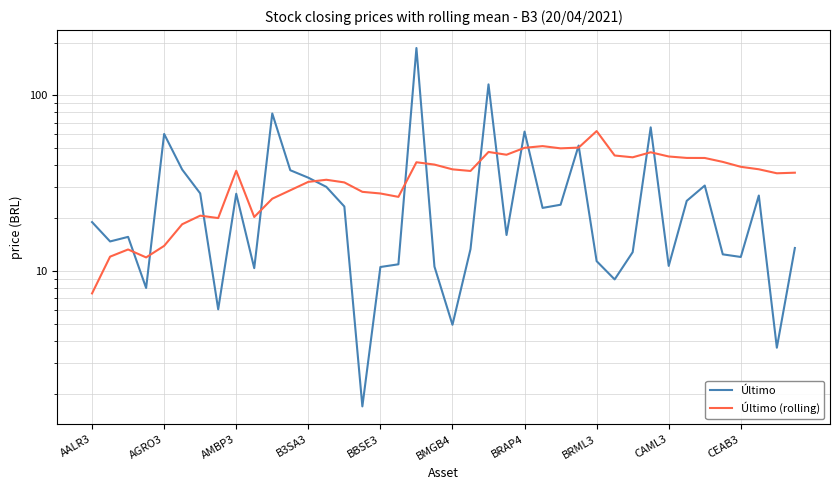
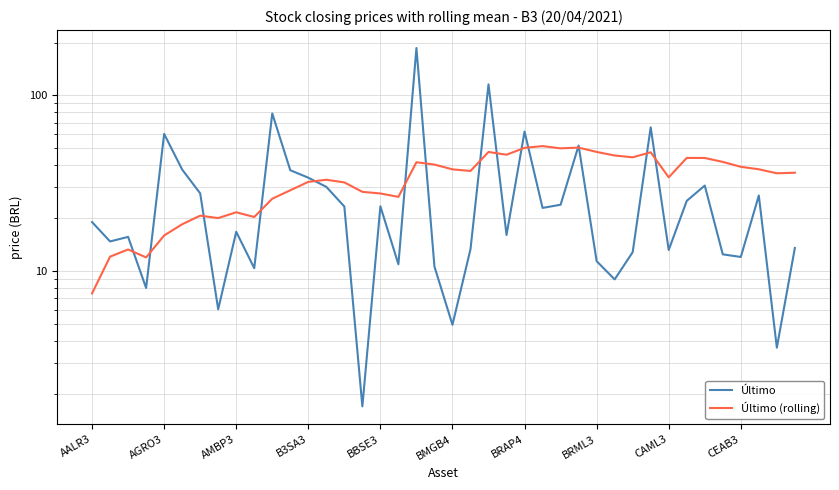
Último (rolling), AGRO3: 14 -> 16
Último, AMBP3: 28 -> 17
Último (rolling), AMBP3: 37 -> 22
Último, BBSE3: 11 -> 23
Último (rolling), BRML3: 63 -> 48
Último, CAML3: 11 -> 13
Último (rolling), CAML3: 45 -> 34
